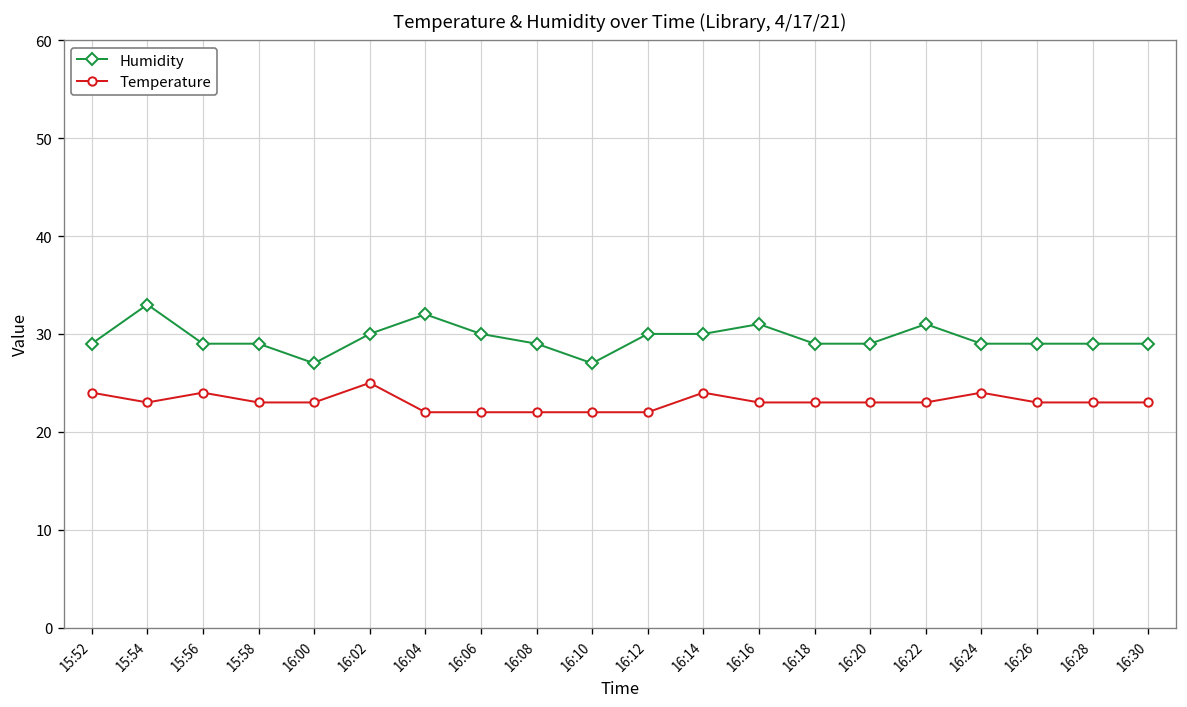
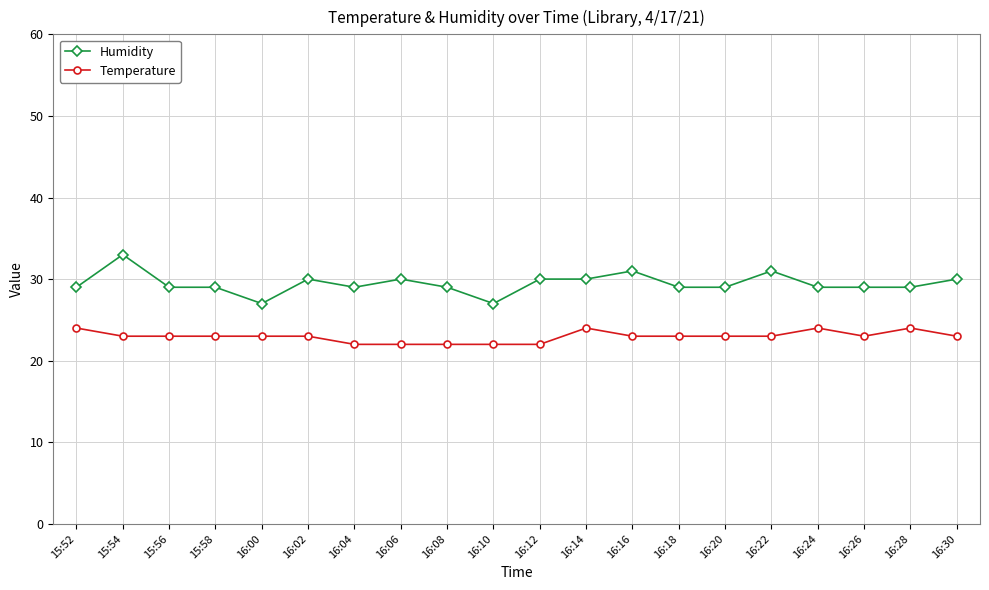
Temperature, 15:56: 24 -> 23
Temperature, 16:02: 25 -> 23
Humidity, 16:04: 32 -> 29
Temperature, 16:28: 23 -> 24
Humidity, 16:30: 29 -> 30
